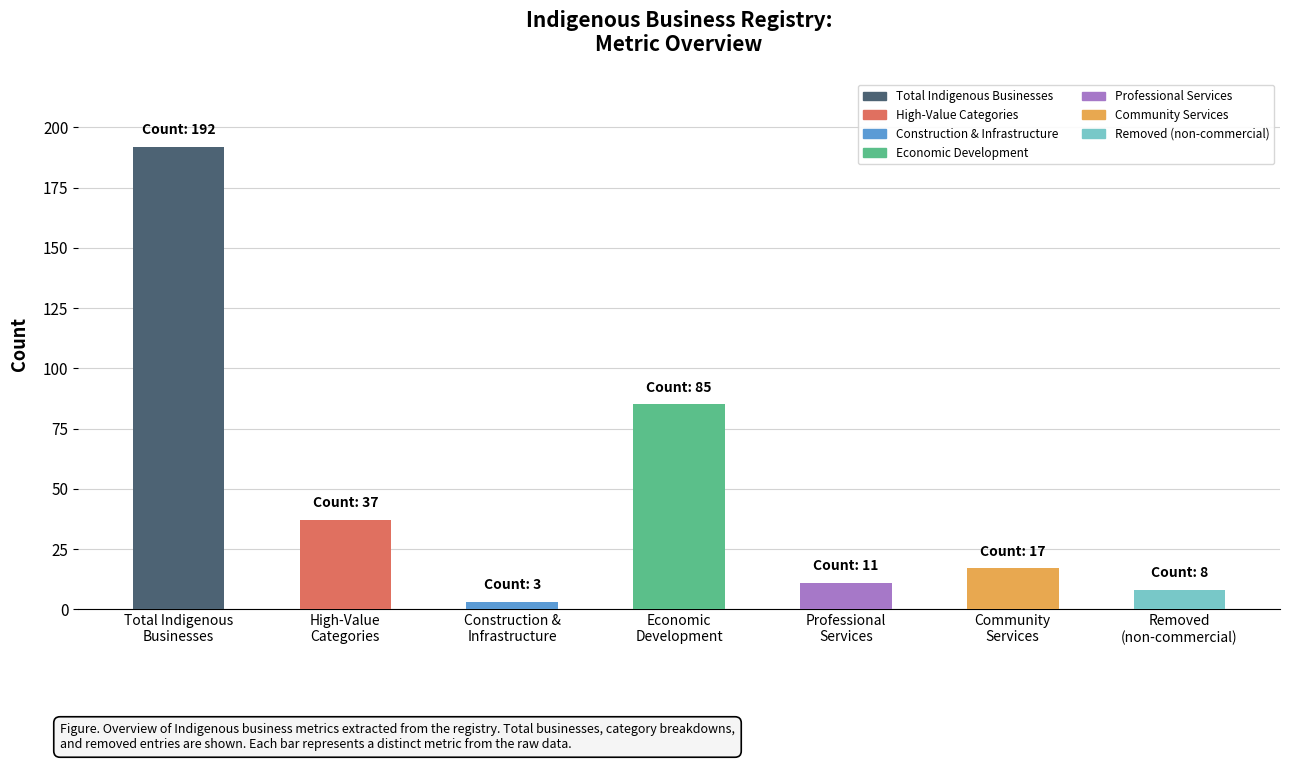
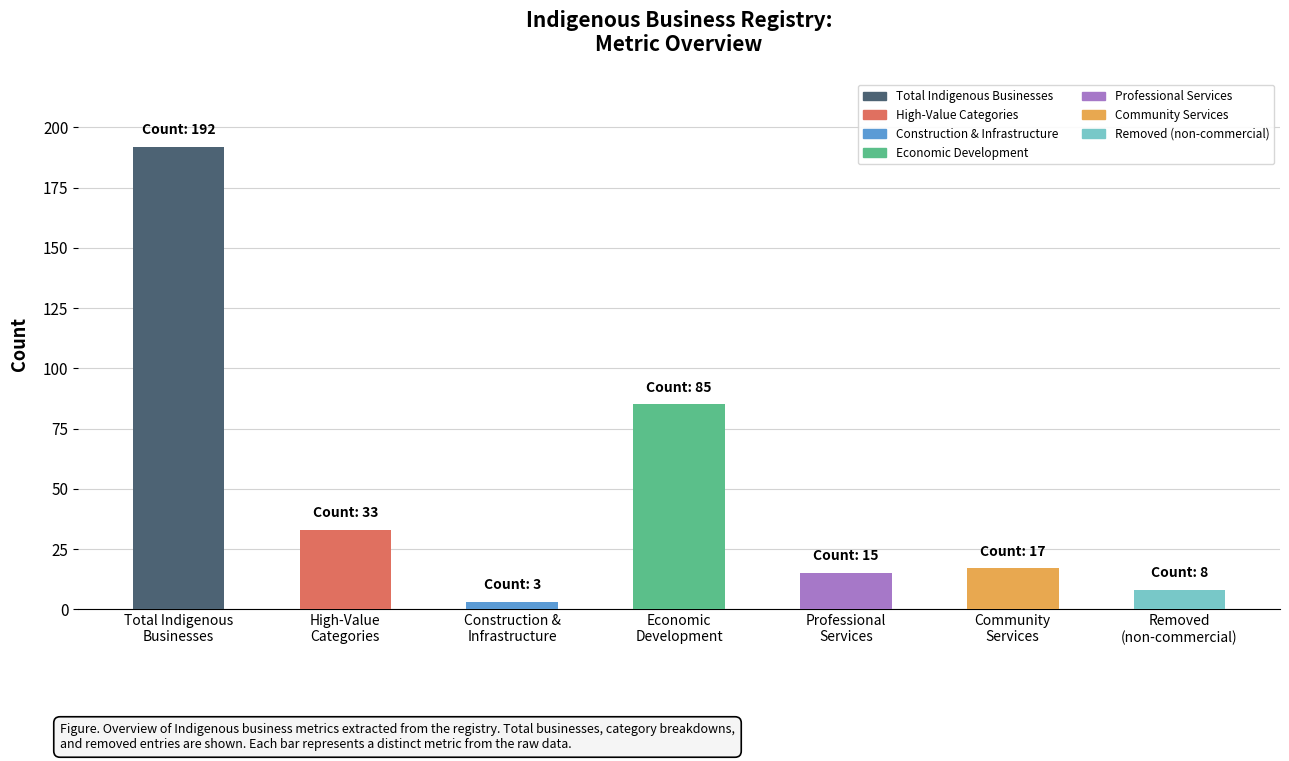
High-Value Categories: 37 -> 33
Professional Services: 11 -> 15
